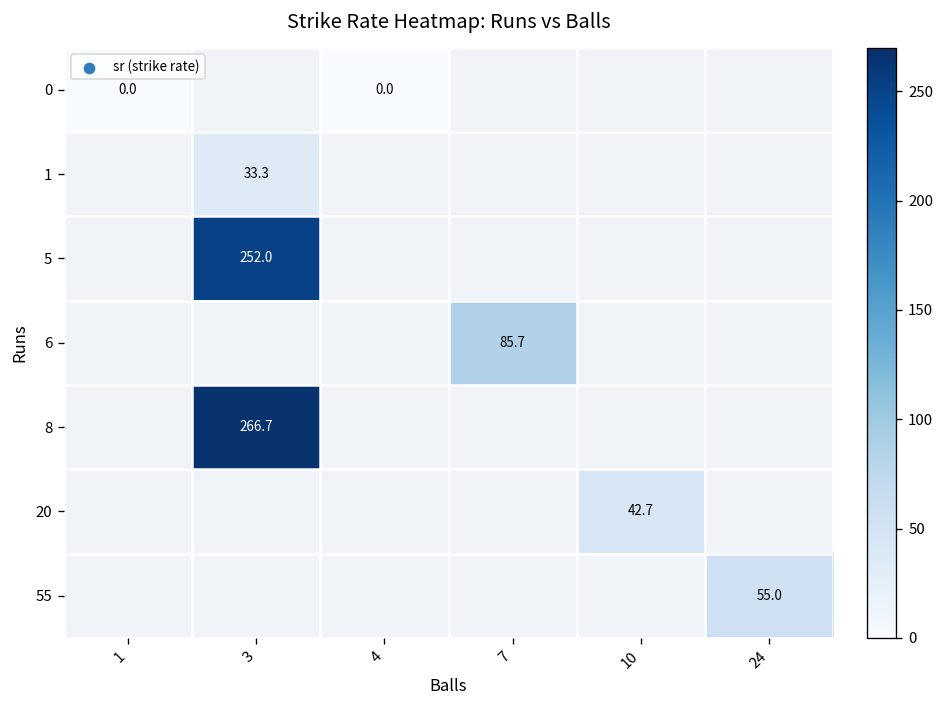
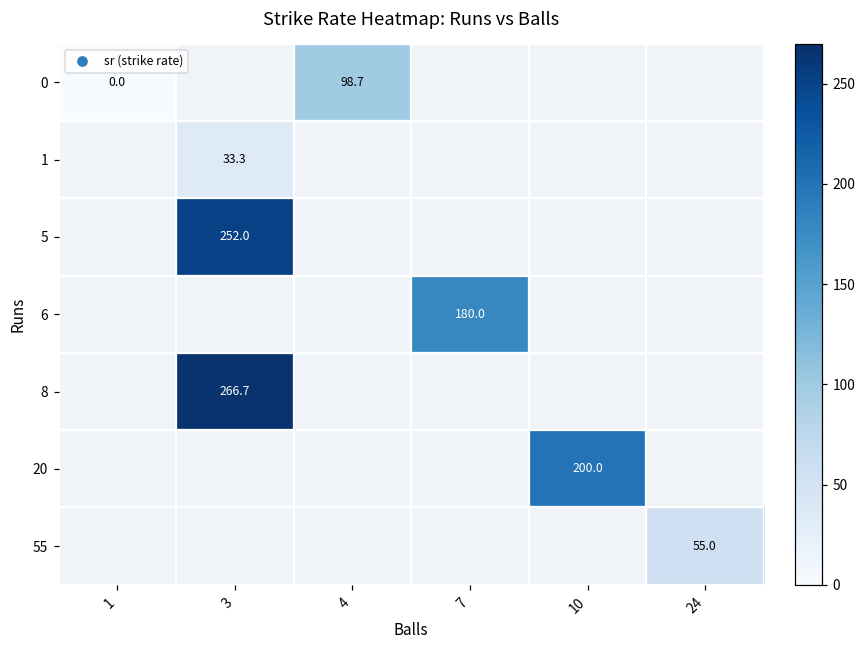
0, 4: 0.0 -> 98.7
6, 7: 85.7 -> 180.0
20, 10: 42.7 -> 200.0
